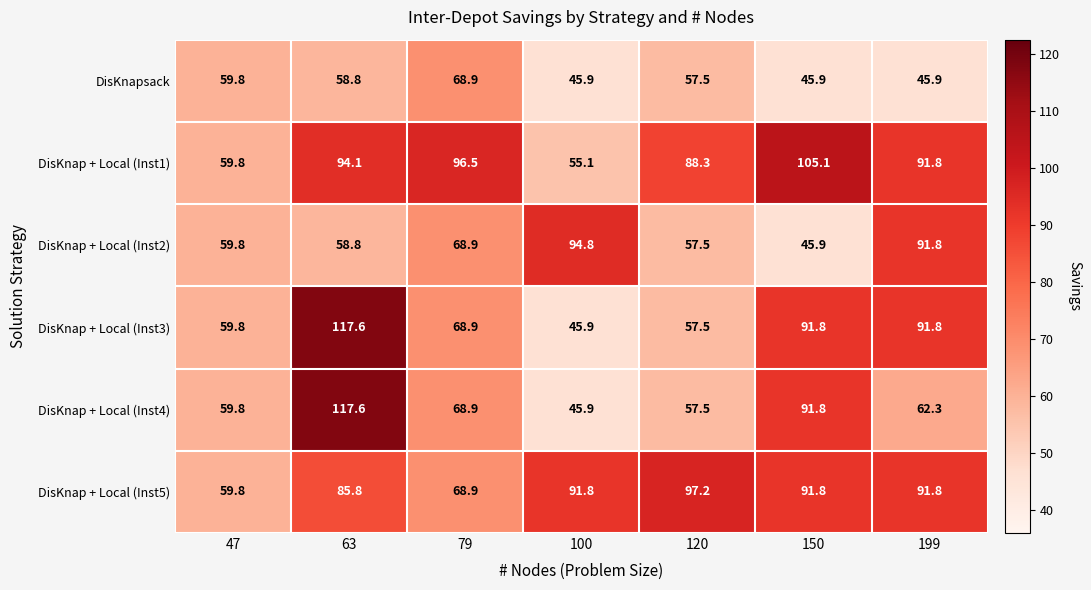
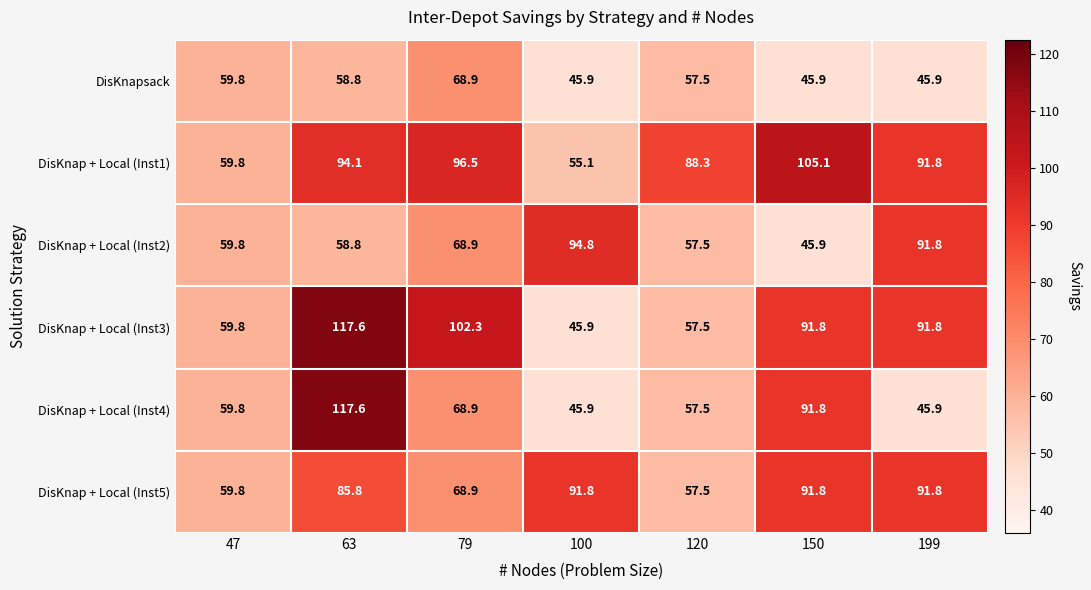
DisKnap + Local (Inst3), 79: 68.9 -> 102.3
DisKnap + Local (Inst4), 199: 62.3 -> 45.9
DisKnap + Local (Inst5), 120: 97.2 -> 57.5
